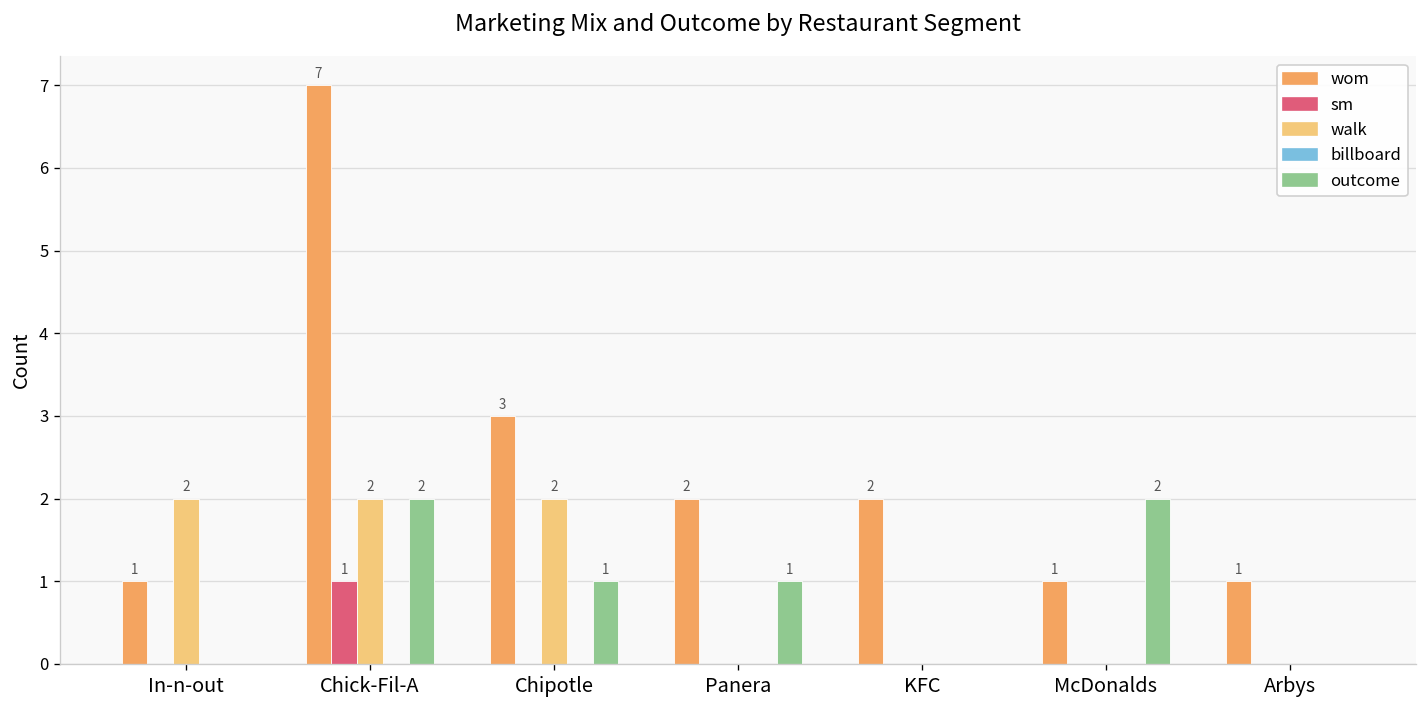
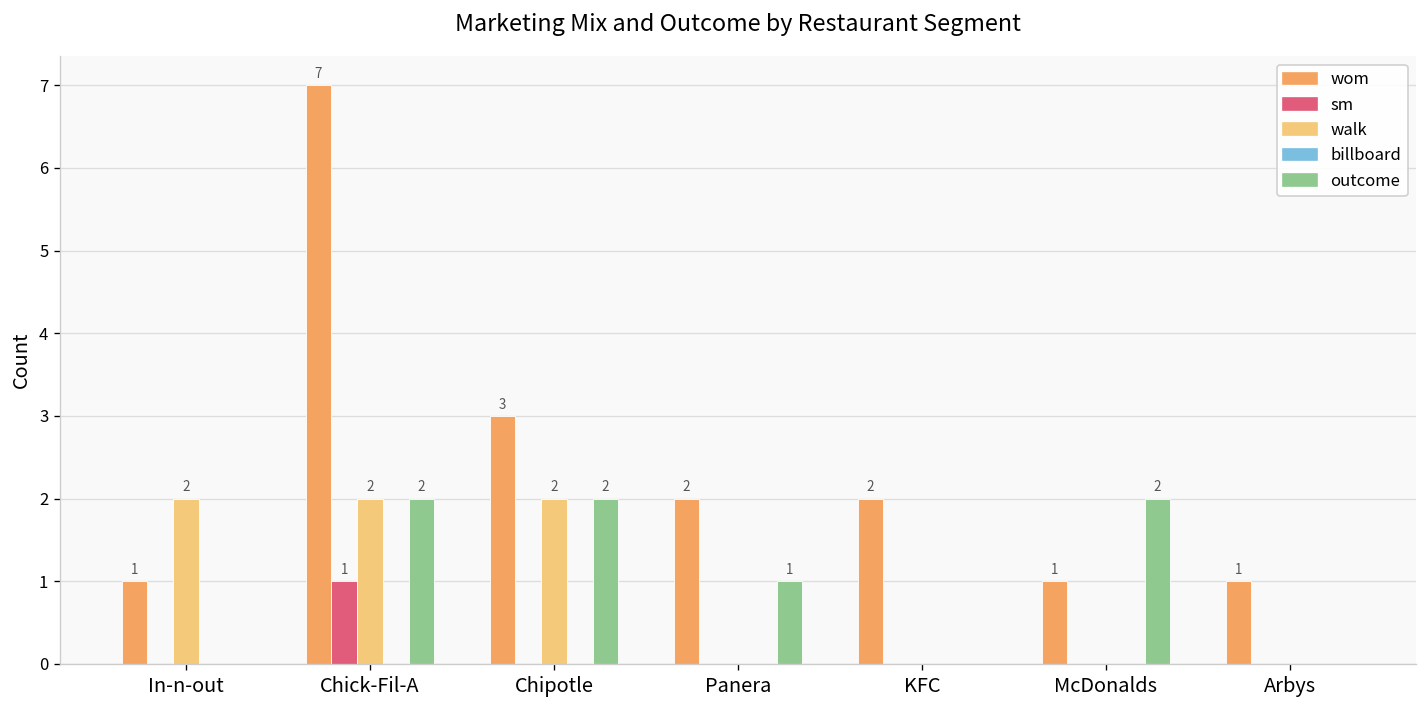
outcome, Chipotle: 1 -> 2
